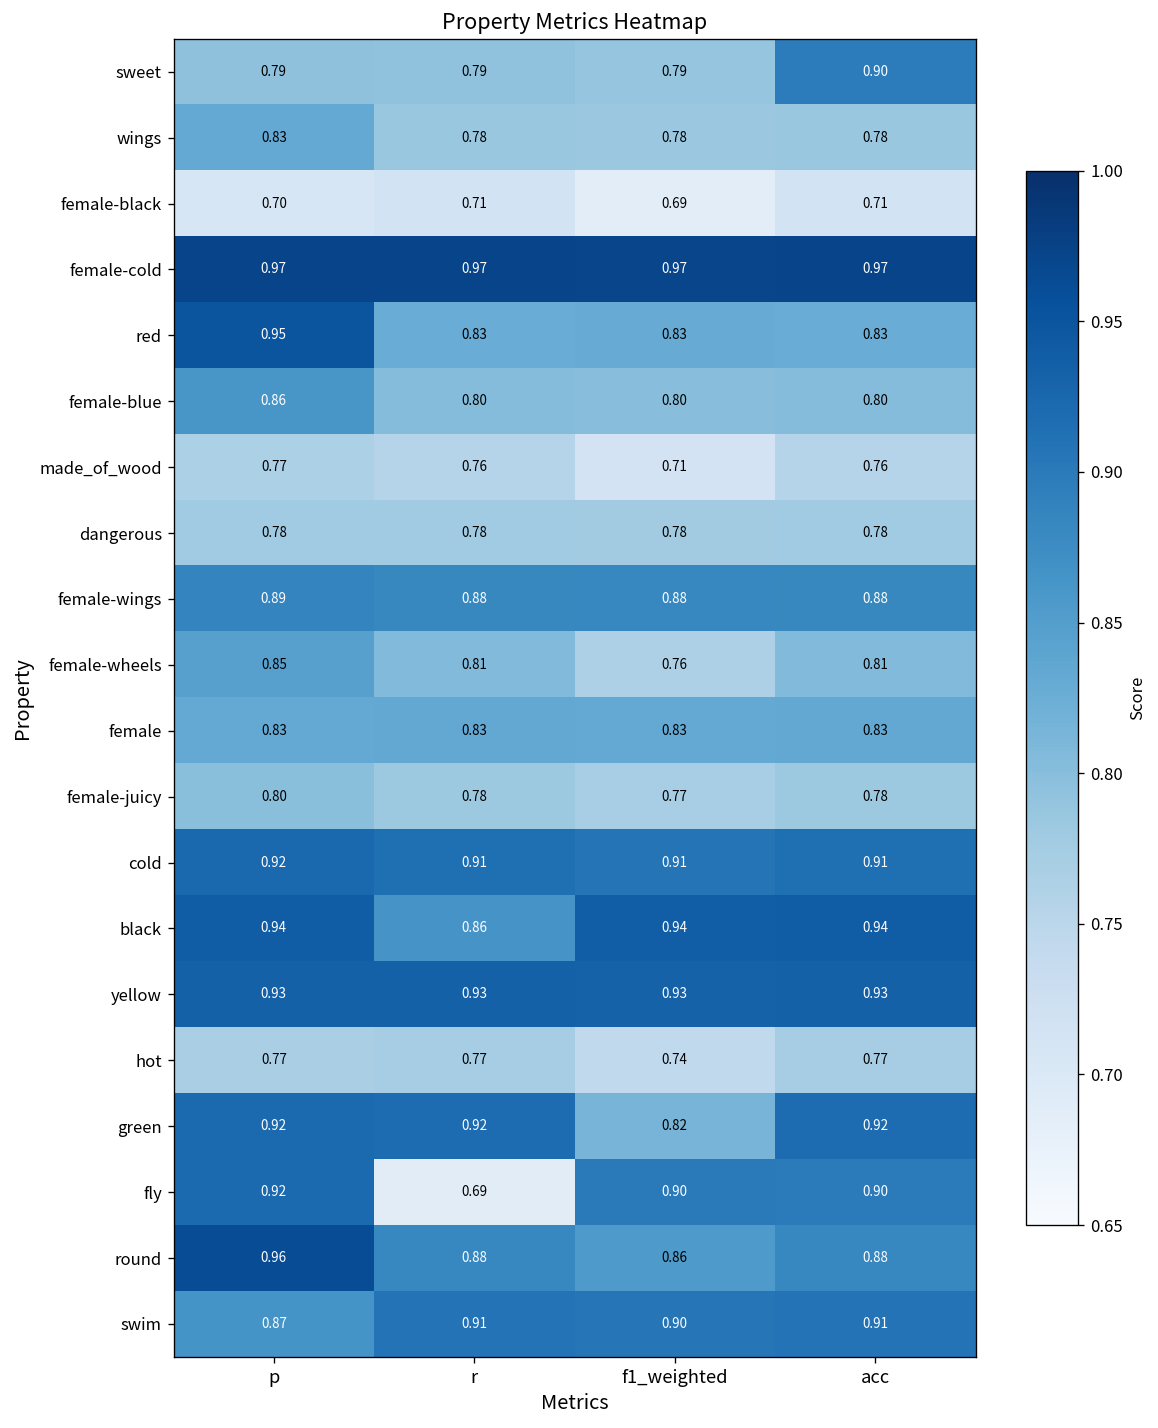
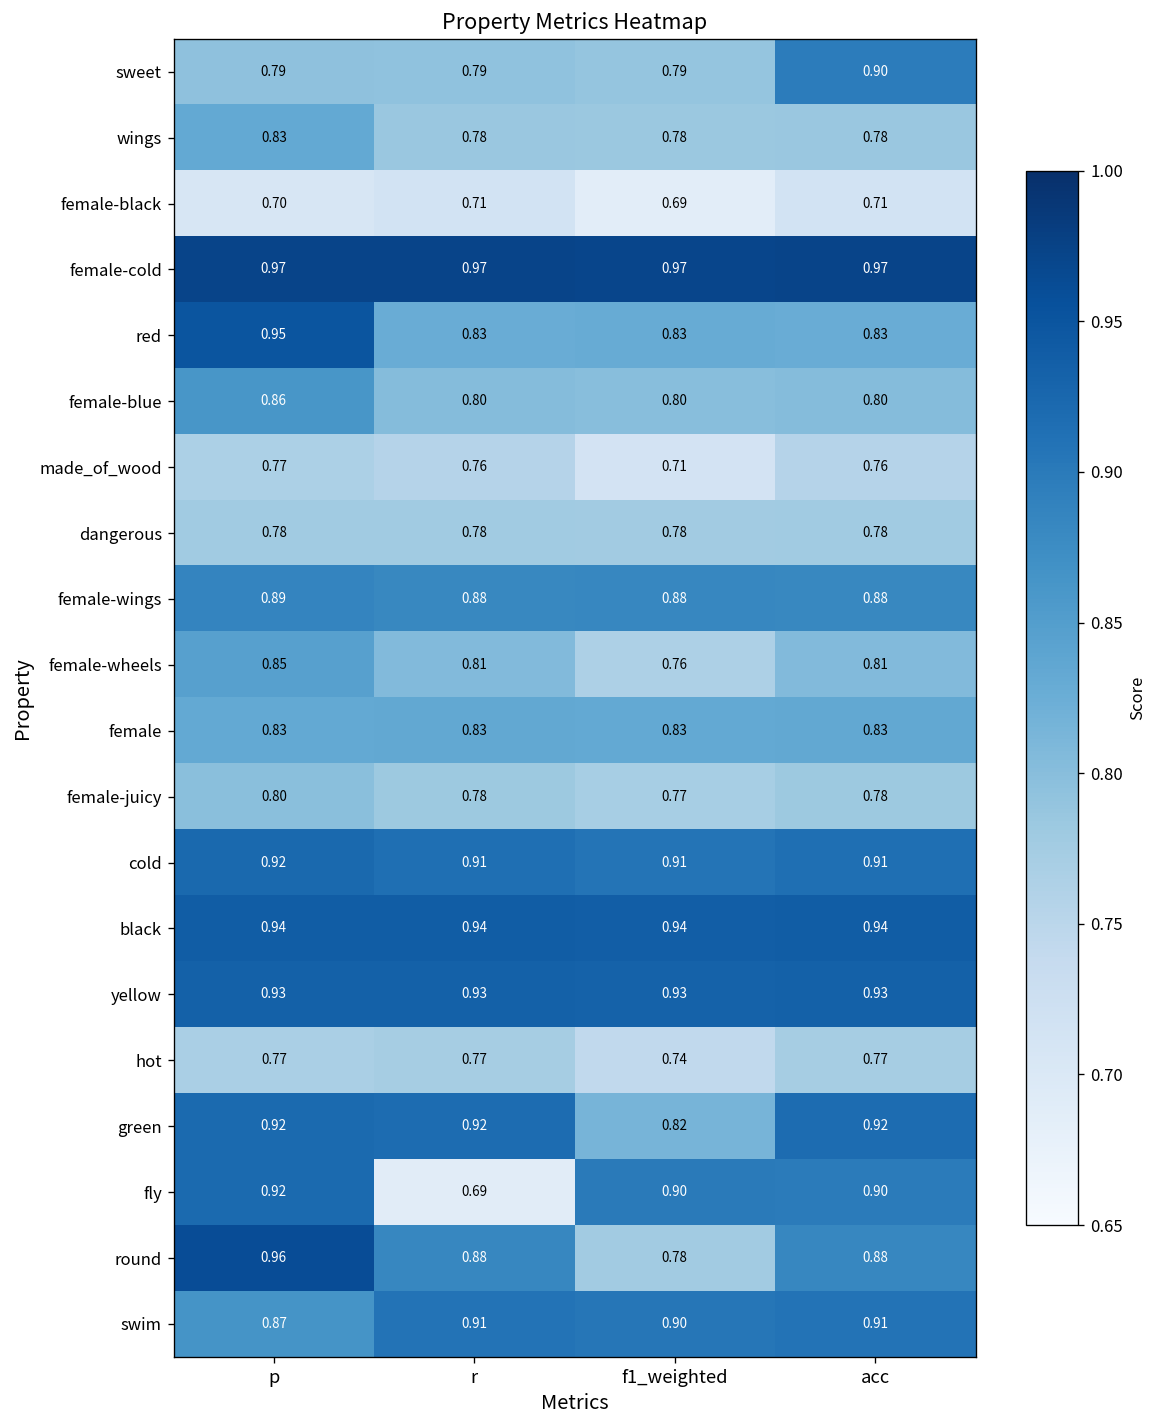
black, r: 0.86 -> 0.94
round, f1_weighted: 0.86 -> 0.78
